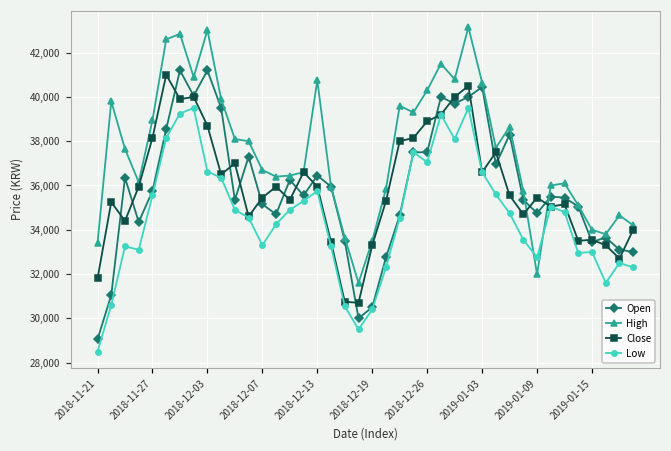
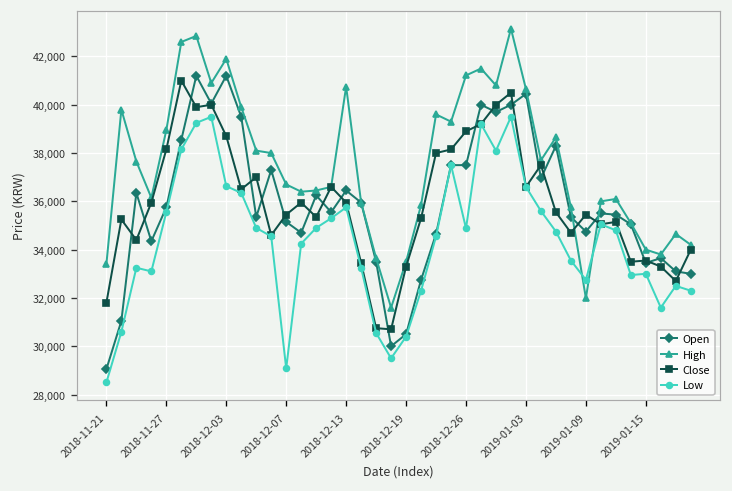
High, 2018-12-03: 43,000 -> 41,900
Low, 2018-12-07: 33,300 -> 29,100
High, 2018-12-26: 40,300 -> 41,200
Low, 2018-12-26: 37,100 -> 34,900
